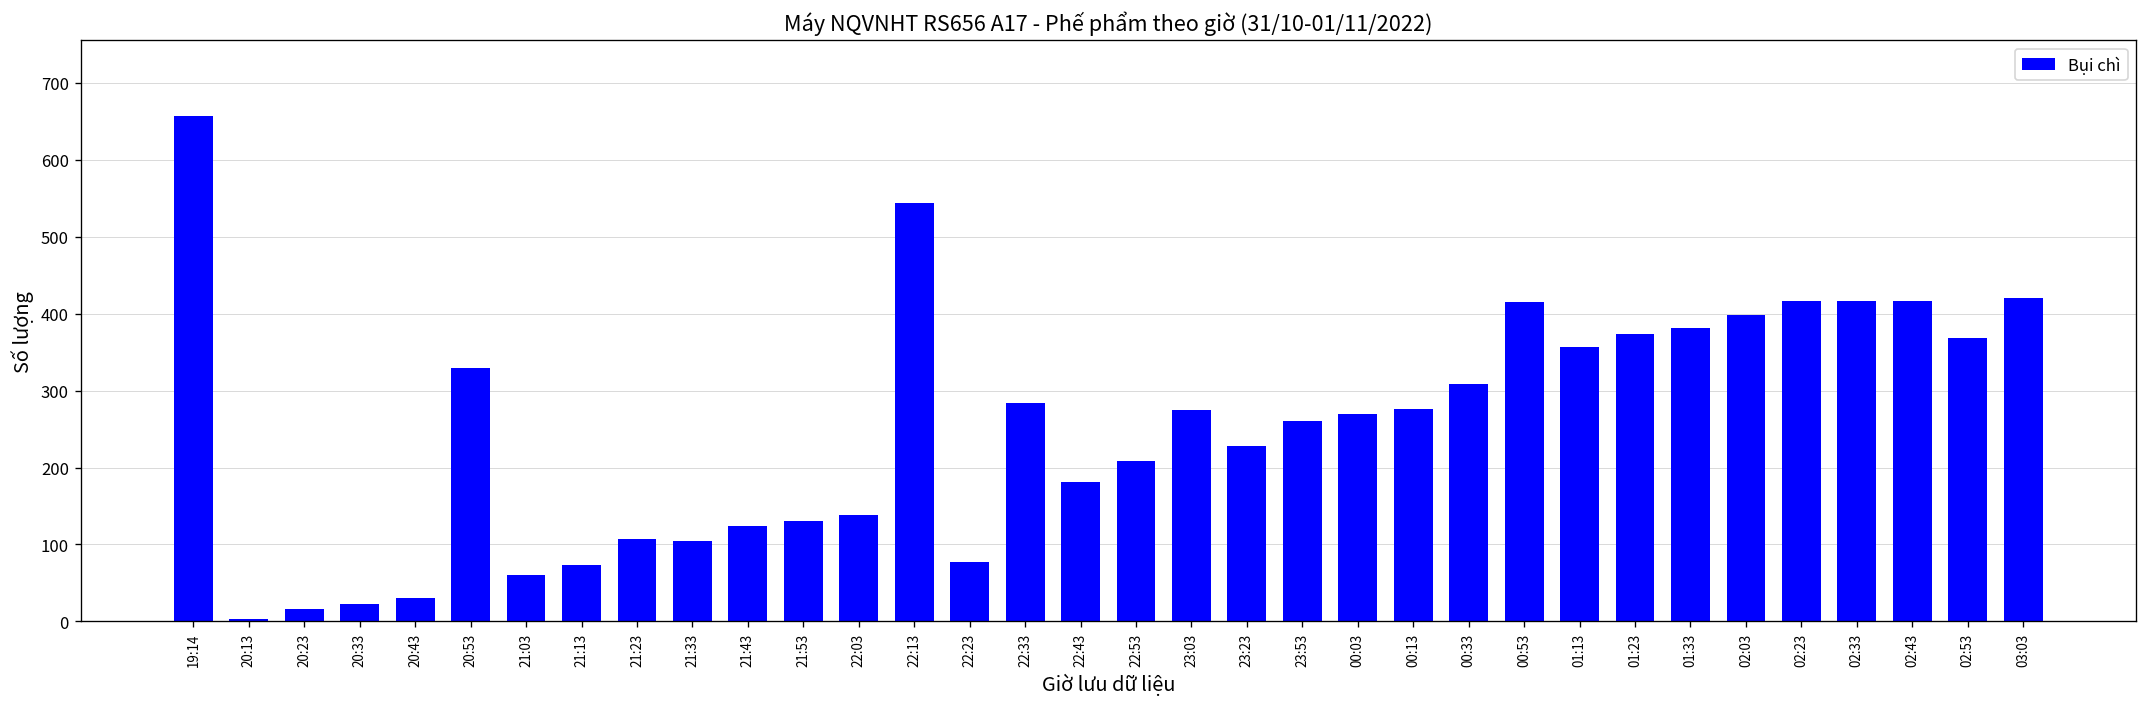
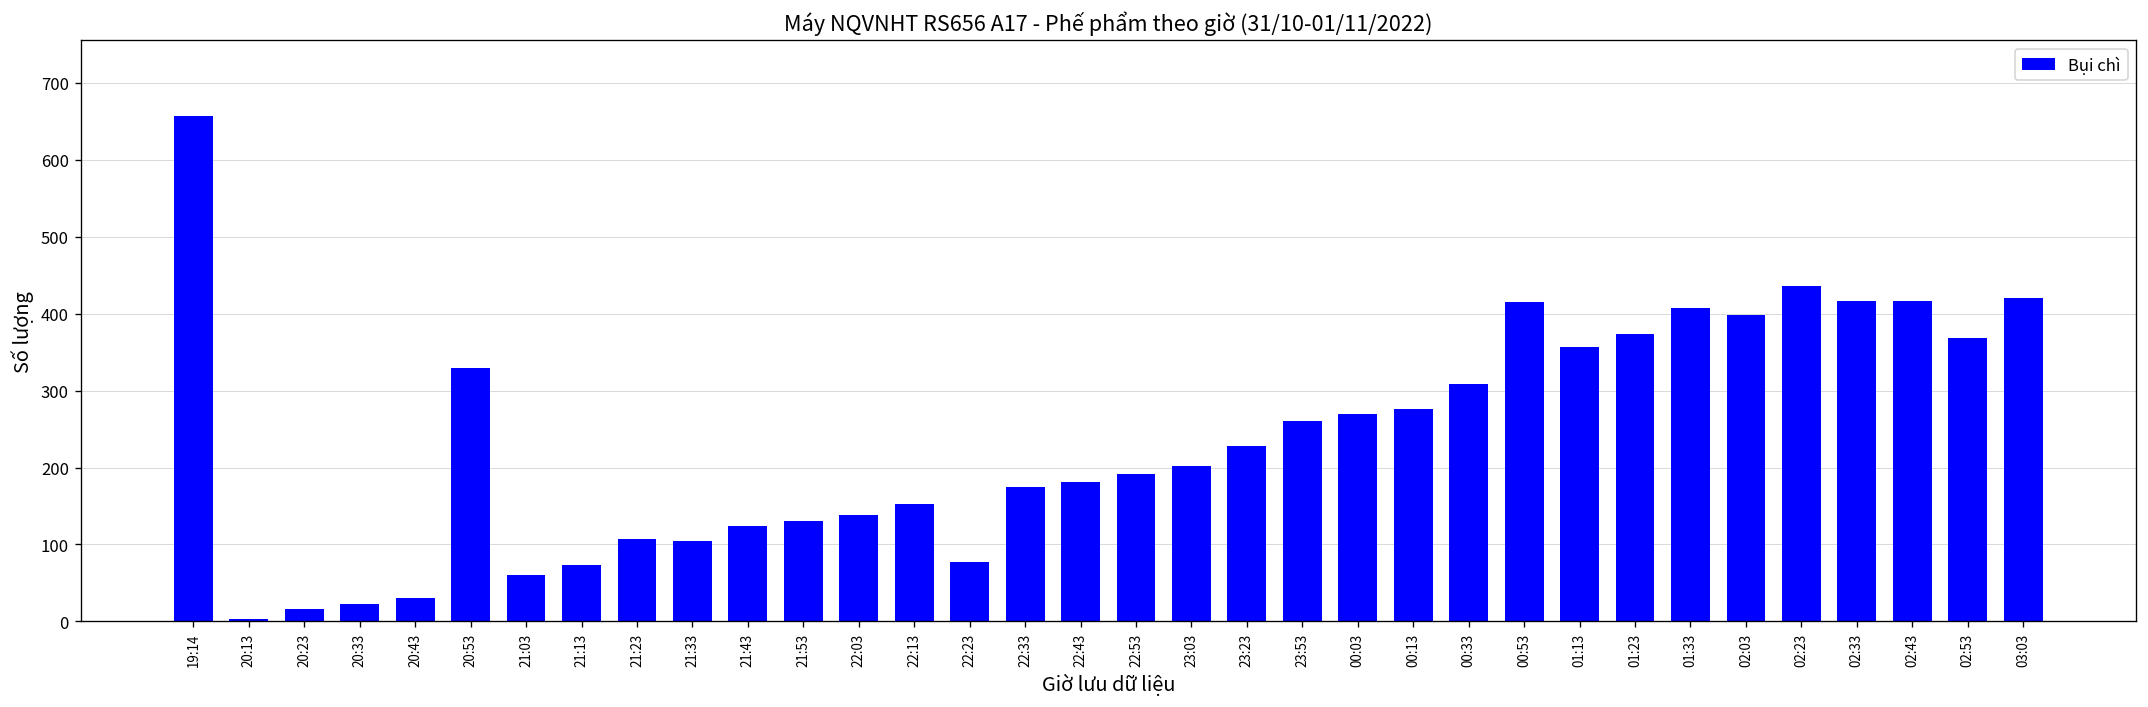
22:13: 540 -> 150
22:33: 280 -> 180
22:53: 210 -> 190
23:03: 280 -> 200
01:33: 380 -> 410
02:23: 420 -> 440
